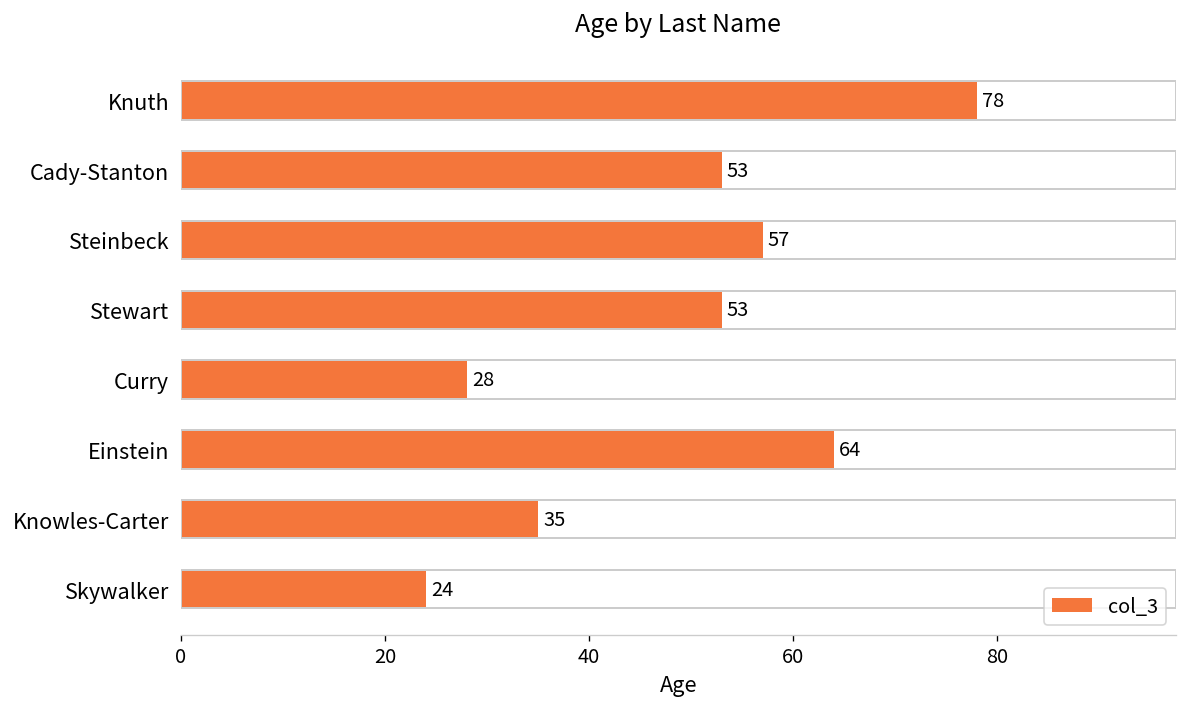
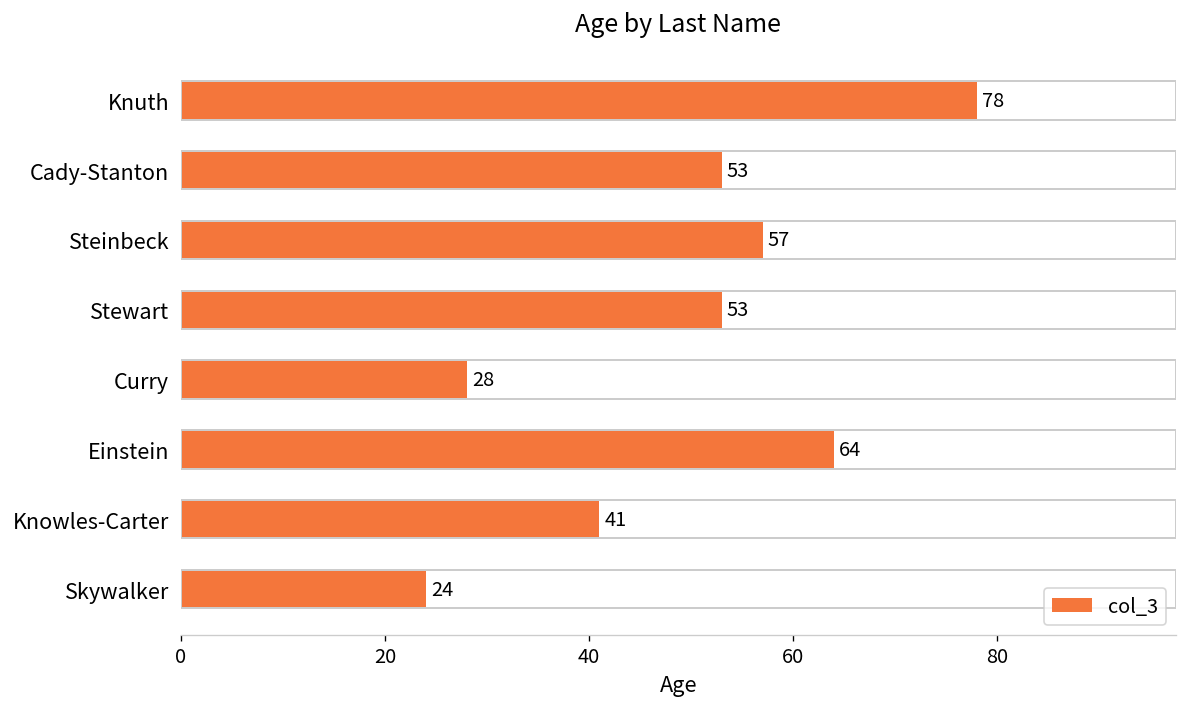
Knowles-Carter: 35 -> 41
